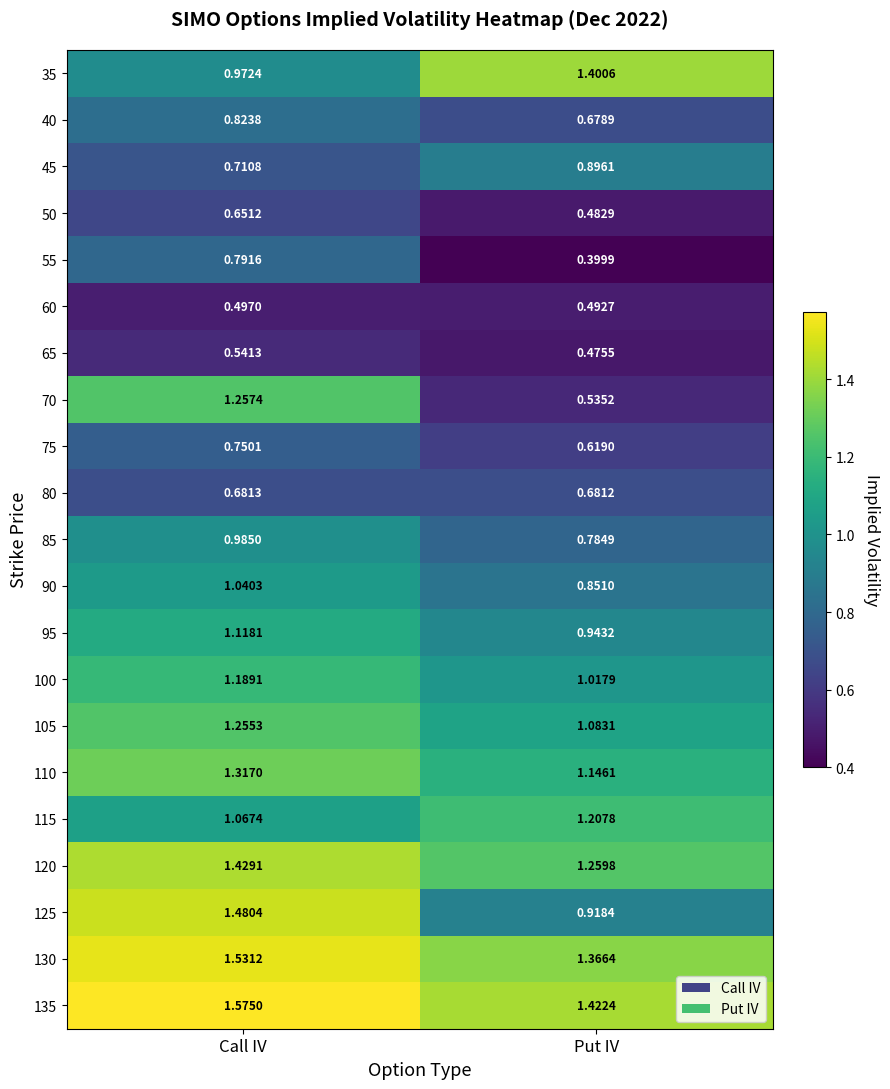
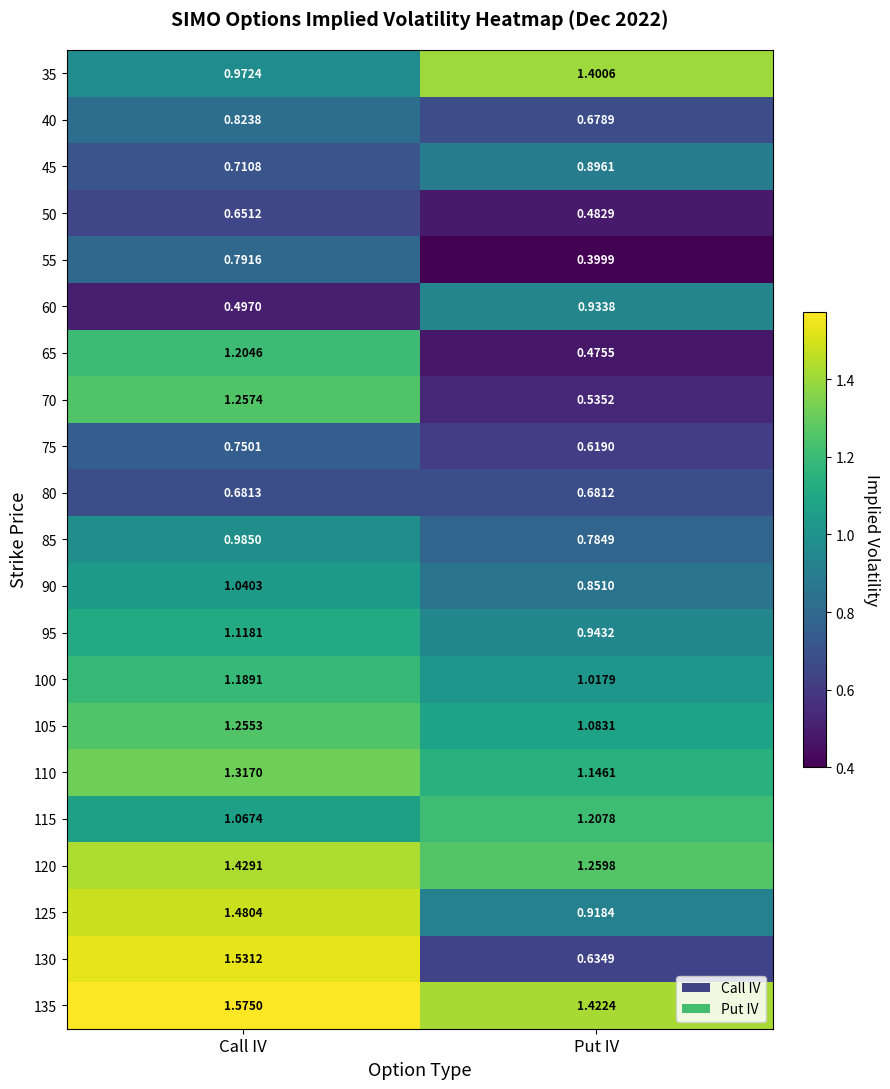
60, Put IV: 0.4927 -> 0.9338
65, Call IV: 0.5413 -> 1.2046
130, Put IV: 1.3664 -> 0.6349
